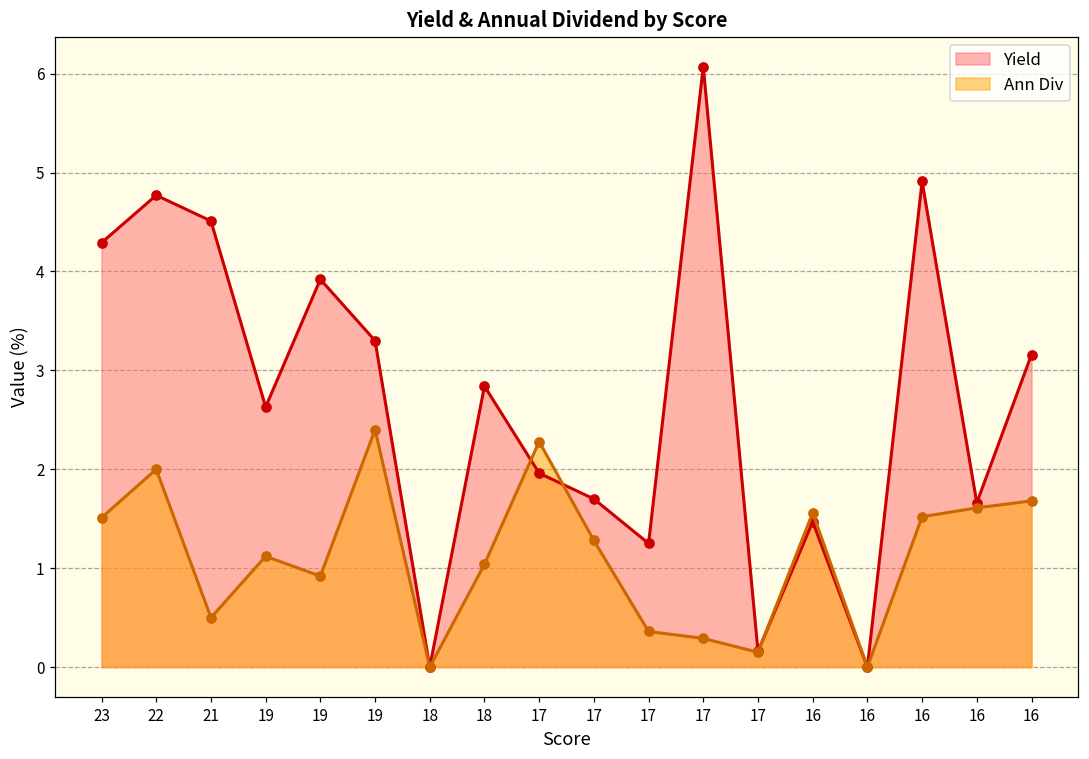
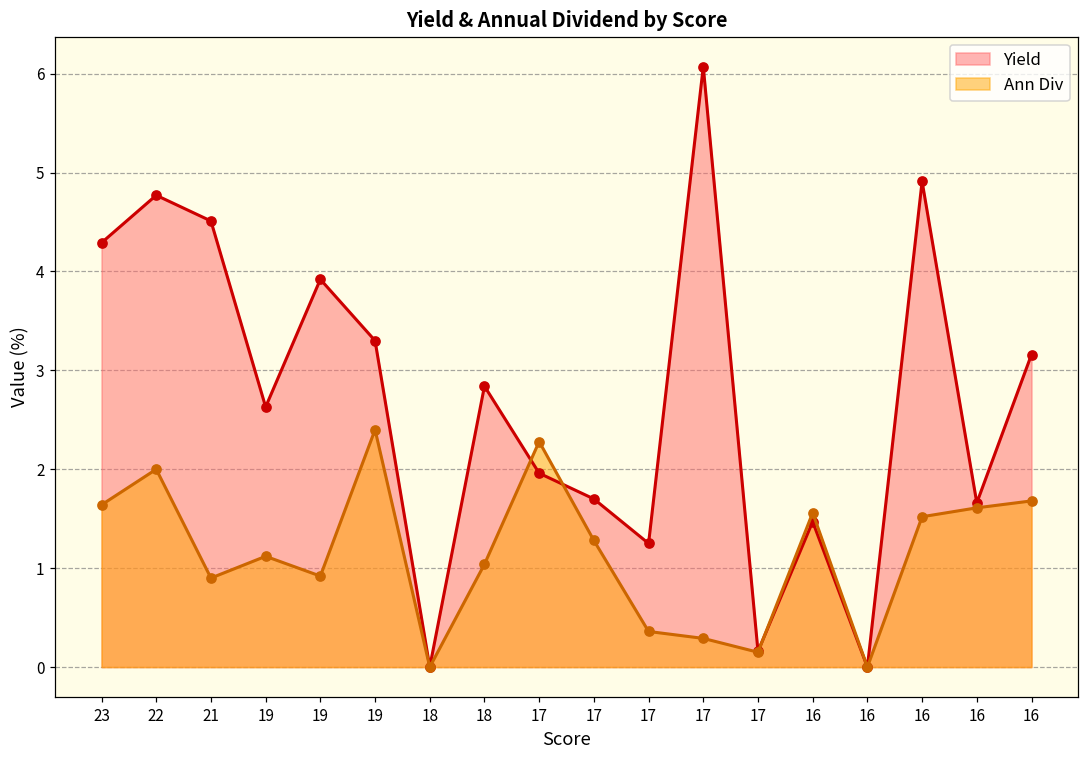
Ann Div, 23: 1.5 -> 1.6
Ann Div, 21: 0.5 -> 0.9
